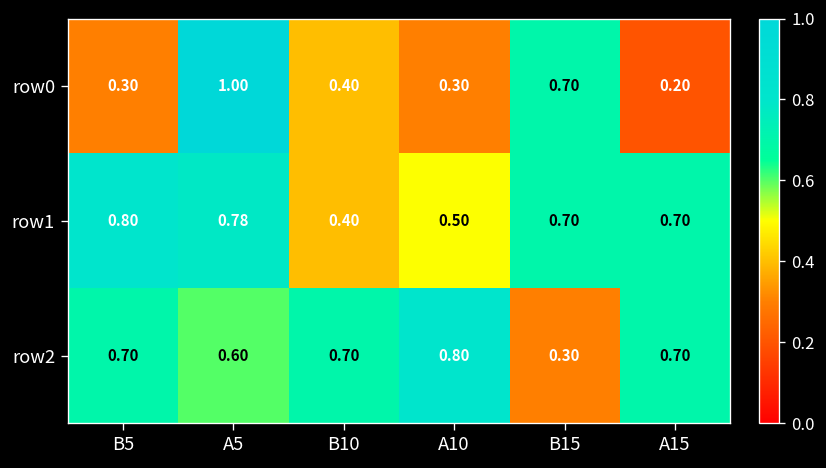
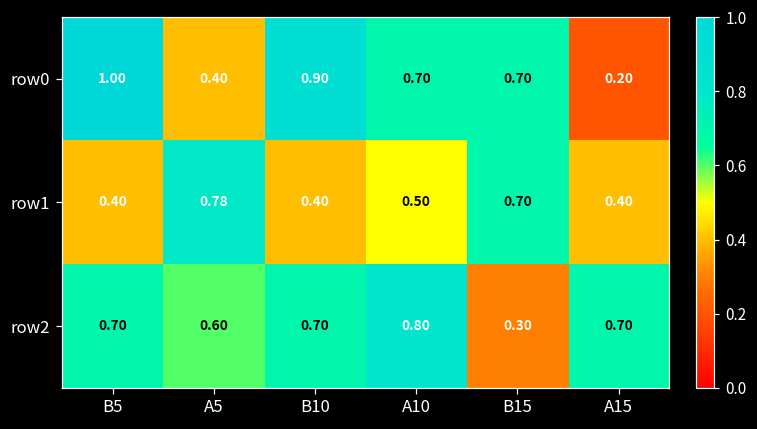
row0, B5: 0.30 -> 1.00
row0, A5: 1.00 -> 0.40
row0, B10: 0.40 -> 0.90
row0, A10: 0.30 -> 0.70
row1, B5: 0.80 -> 0.40
row1, A15: 0.70 -> 0.40
